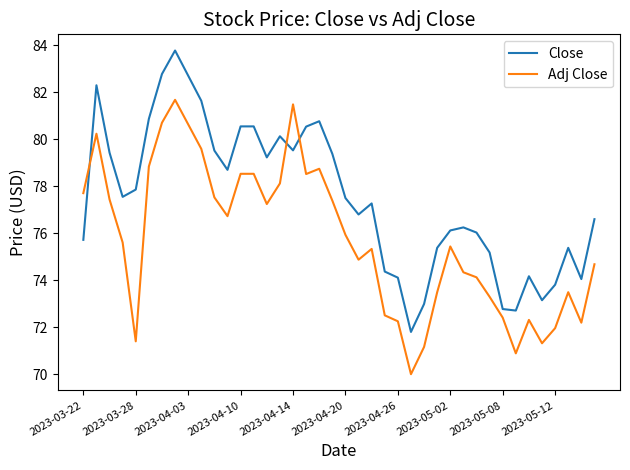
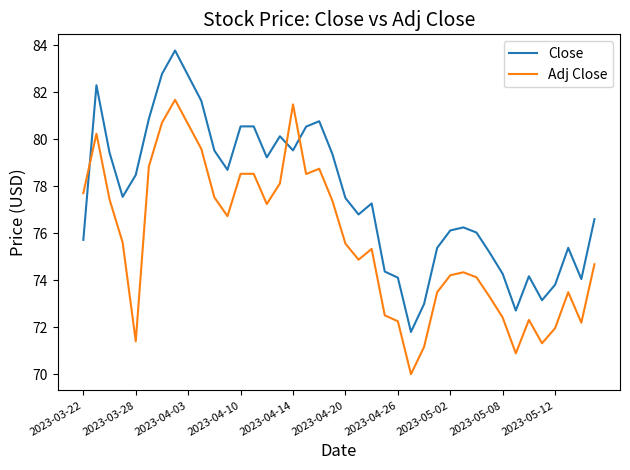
Close, 2023-03-28: 77.9 -> 78.5
Adj Close, 2023-04-20: 75.9 -> 75.6
Adj Close, 2023-05-02: 75.4 -> 74.2
Close, 2023-05-08: 72.8 -> 74.3
